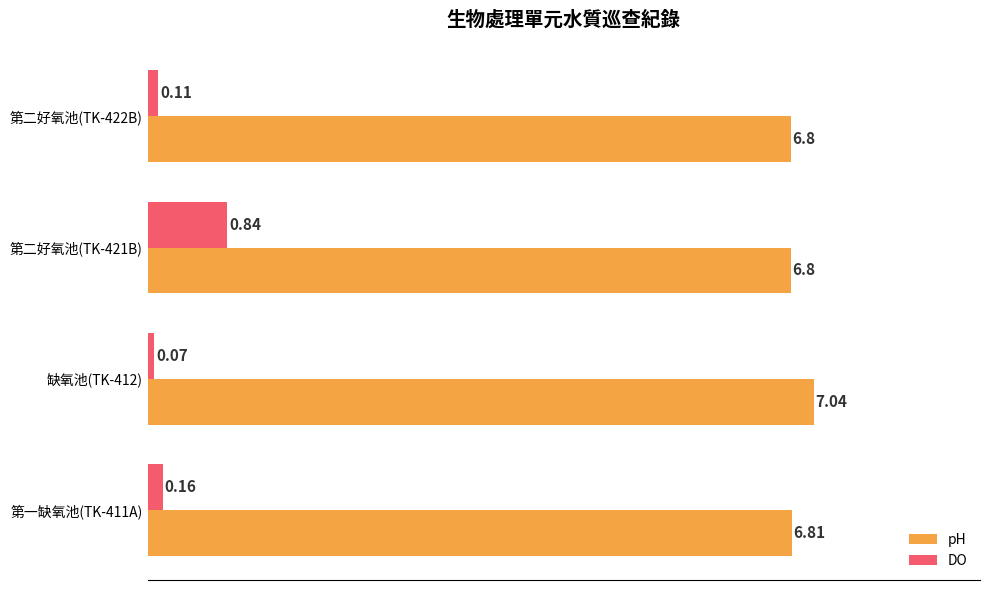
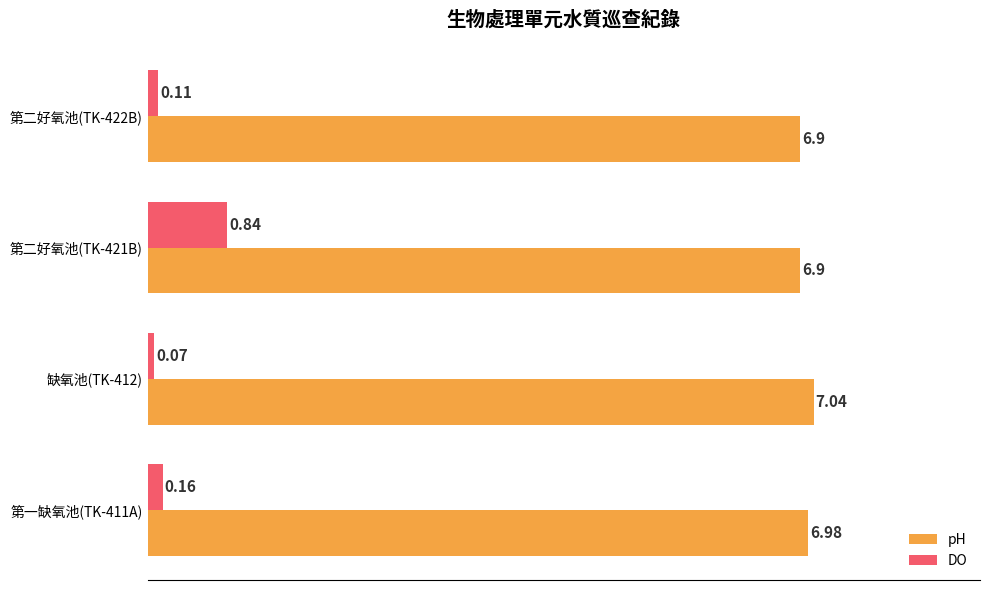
pH, 第二好氧池(TK-422B): 6.8 -> 6.9
pH, 第二好氧池(TK-421B): 6.8 -> 6.9
pH, 第一缺氧池(TK-411A): 6.81 -> 6.98
